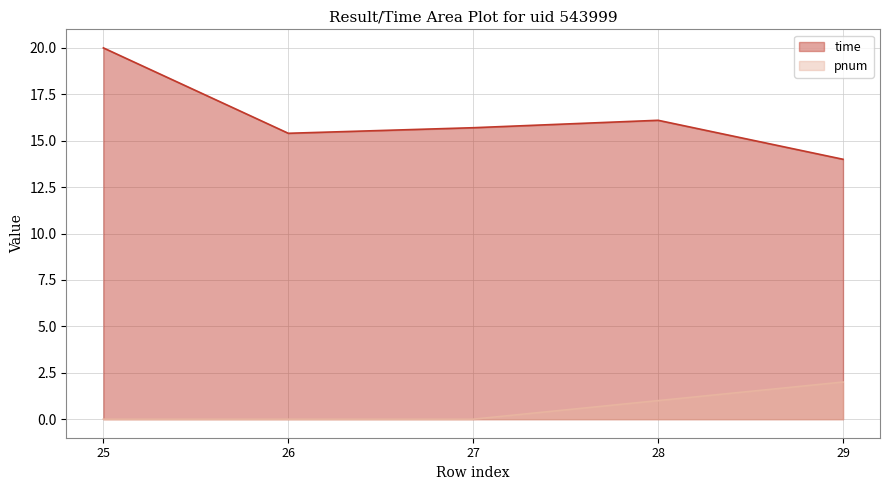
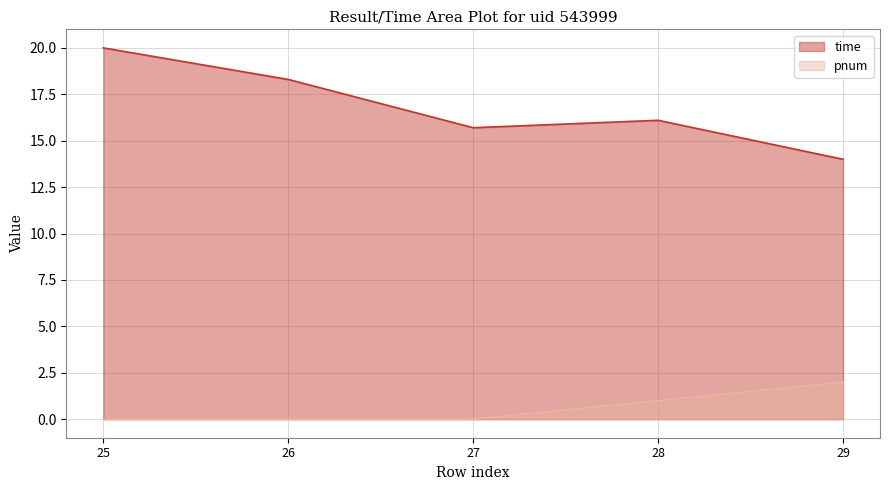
time, 26: 15.4 -> 18.3
